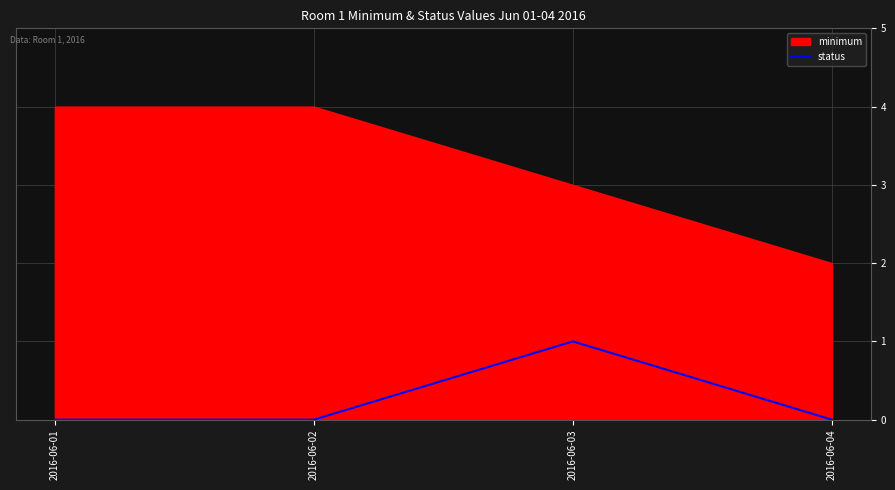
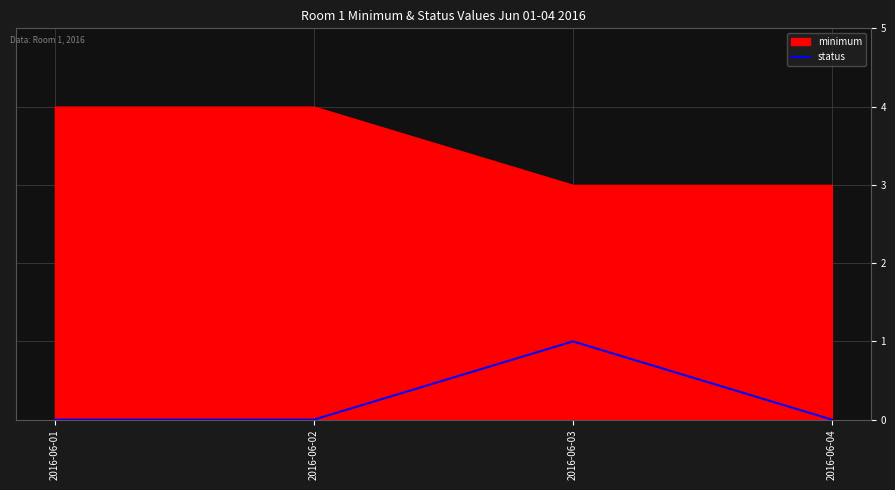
minimum, 2016-06-04: 2 -> 3
